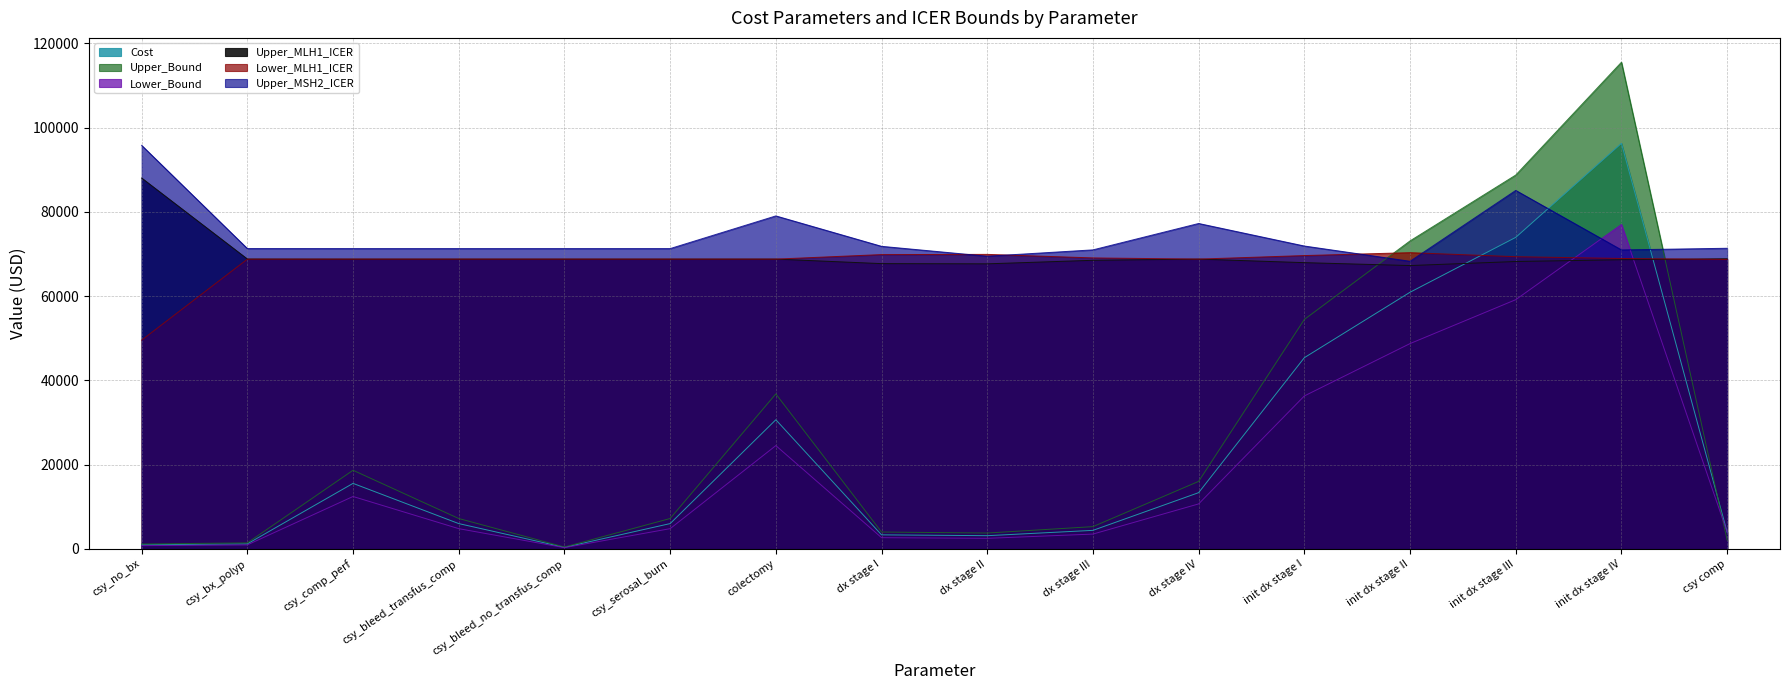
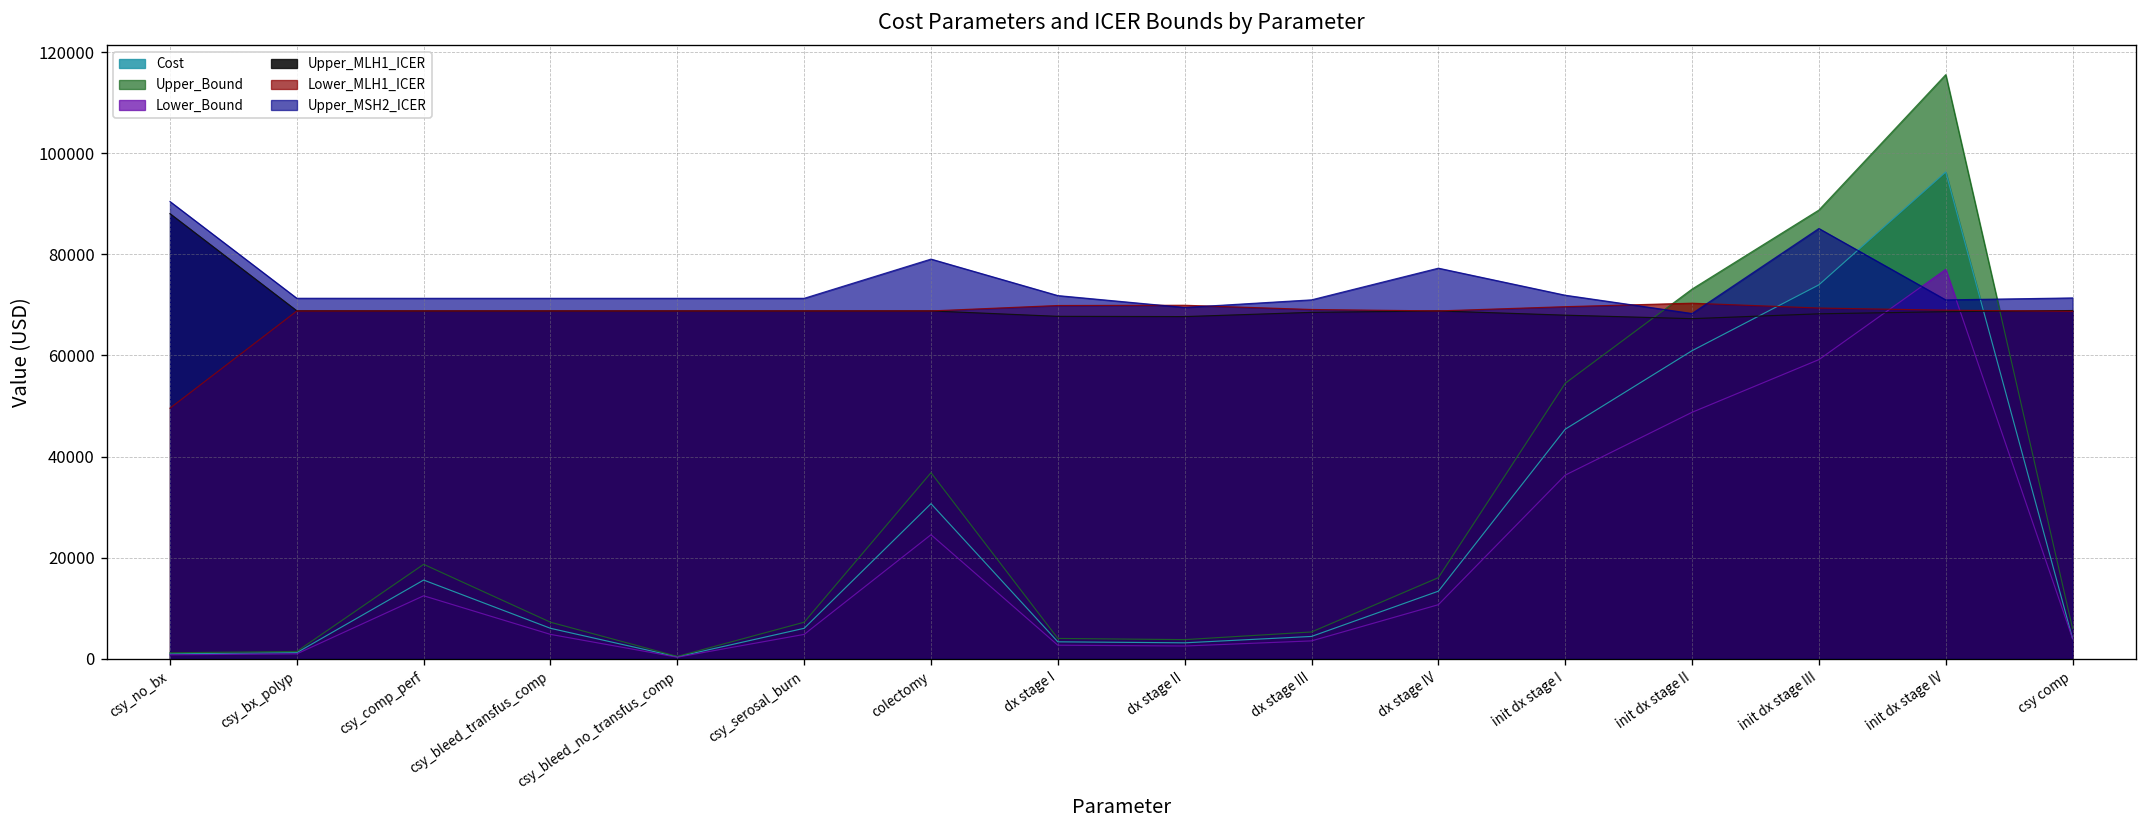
Upper_MSH2_ICER, csy_no_bx: 96000 -> 90000
Upper_Bound, csy comp: 2000 -> 6000
